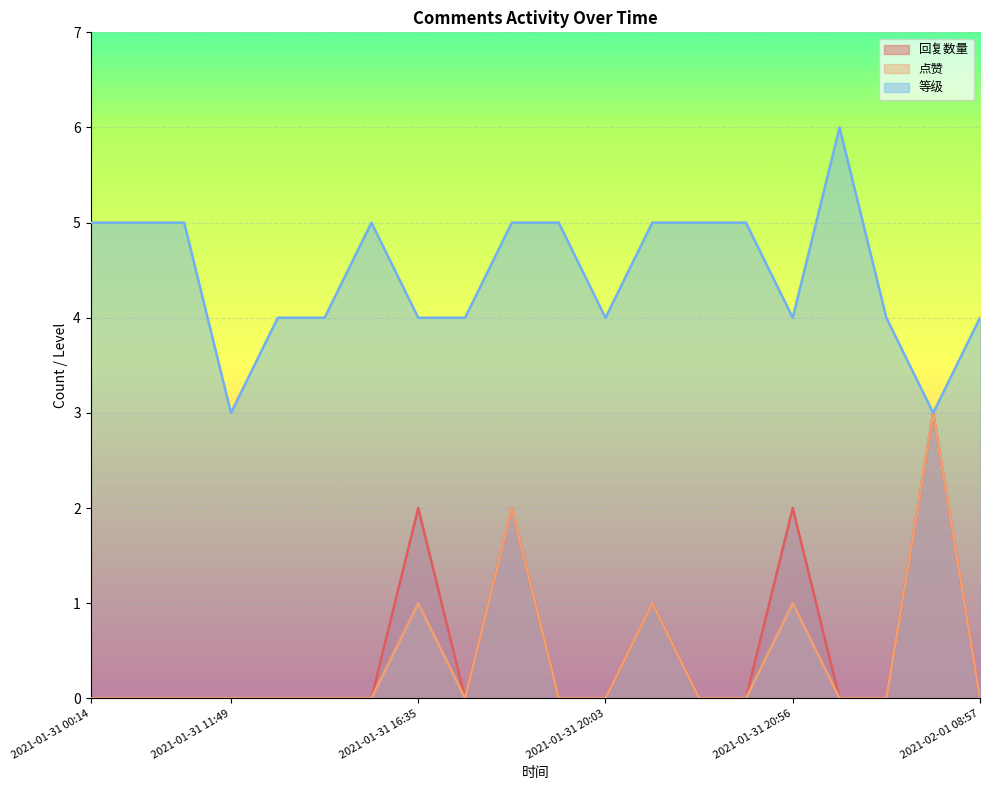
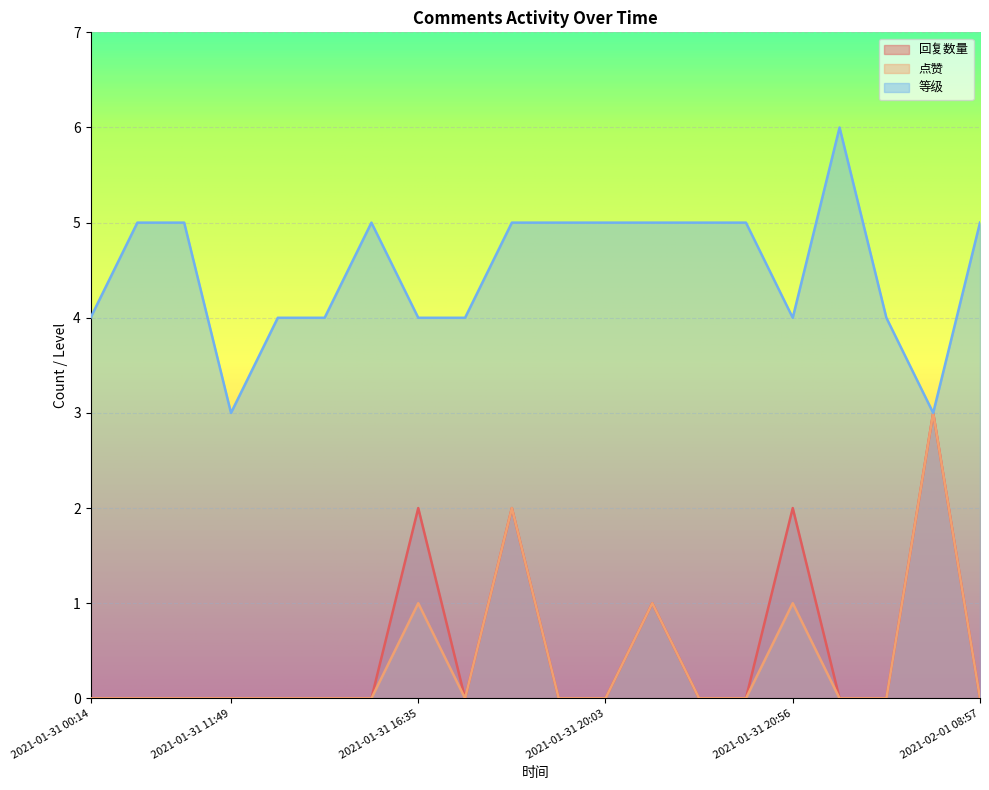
等级, 2021-01-31 00:14: 5 -> 4
等级, 2021-01-31 20:03: 4 -> 5
等级, 2021-02-01 08:57: 4 -> 5
